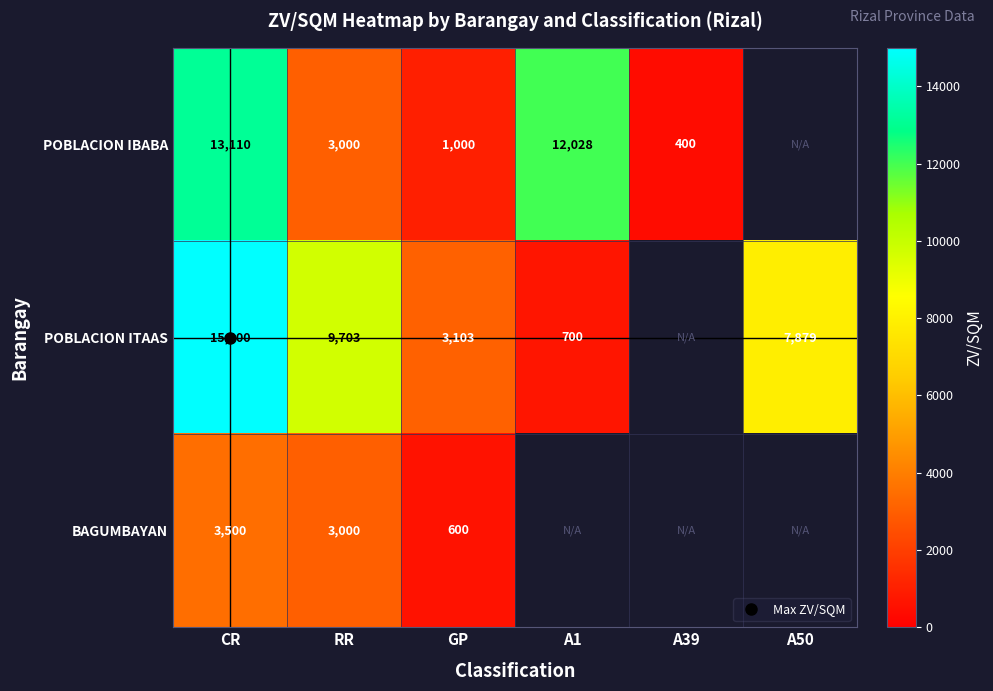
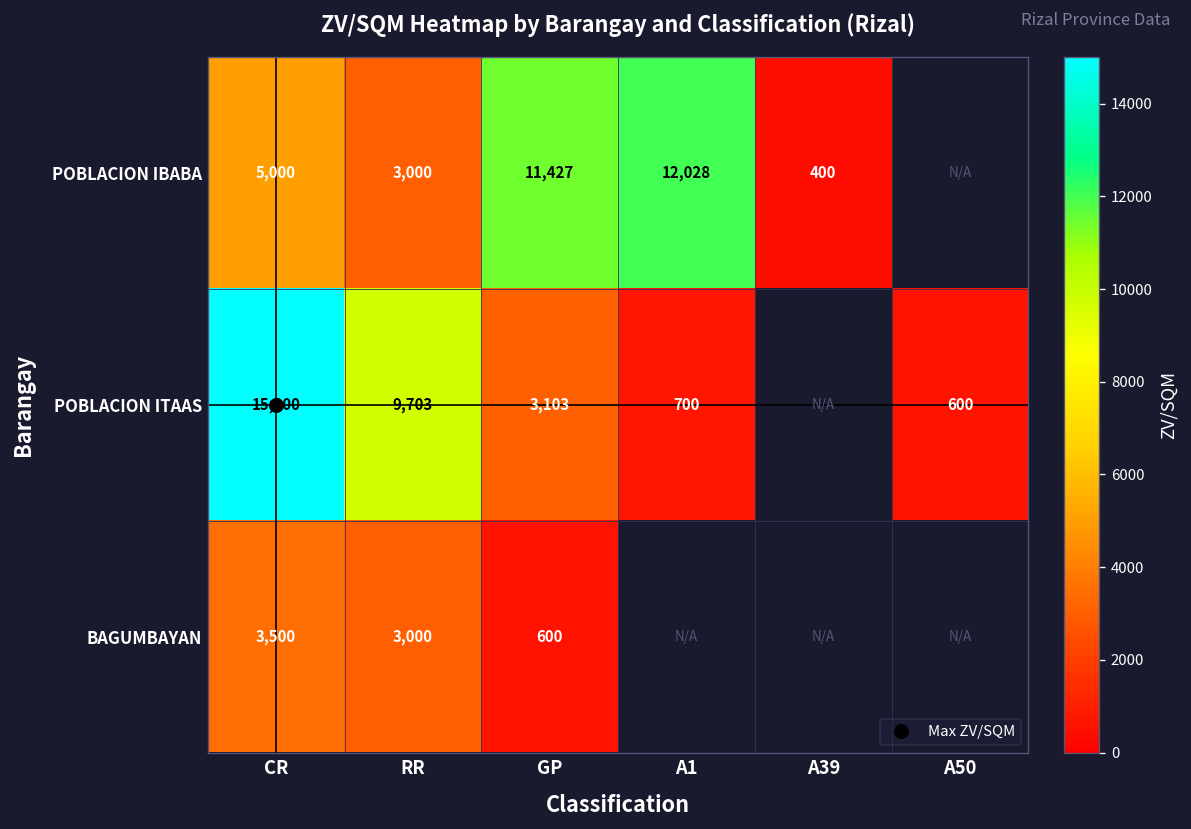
POBLACION IBABA, CR: 13,110 -> 5,000
POBLACION IBABA, GP: 1,000 -> 11,427
POBLACION ITAAS, A50: 7,879 -> 600
